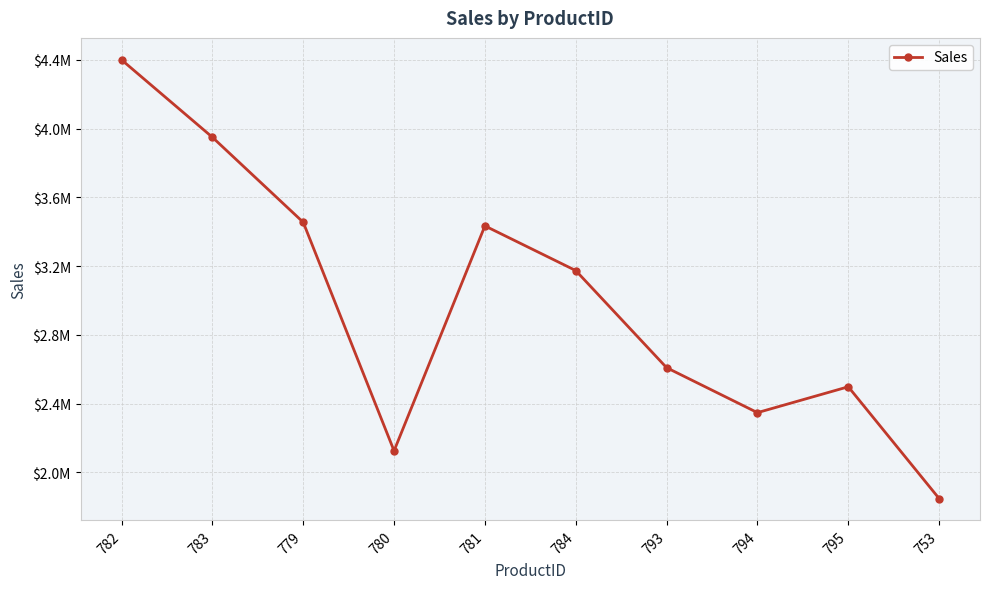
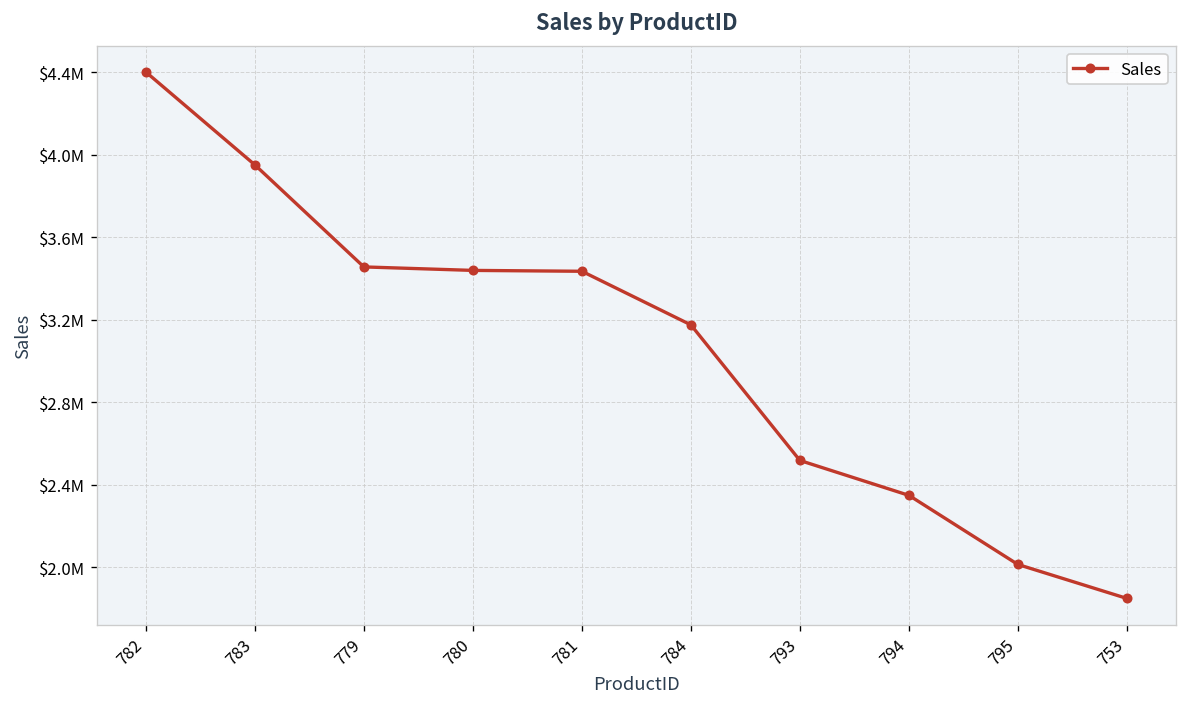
780: $2130000 -> $3440000
793: $2610000 -> $2520000
795: $2500000 -> $2010000
